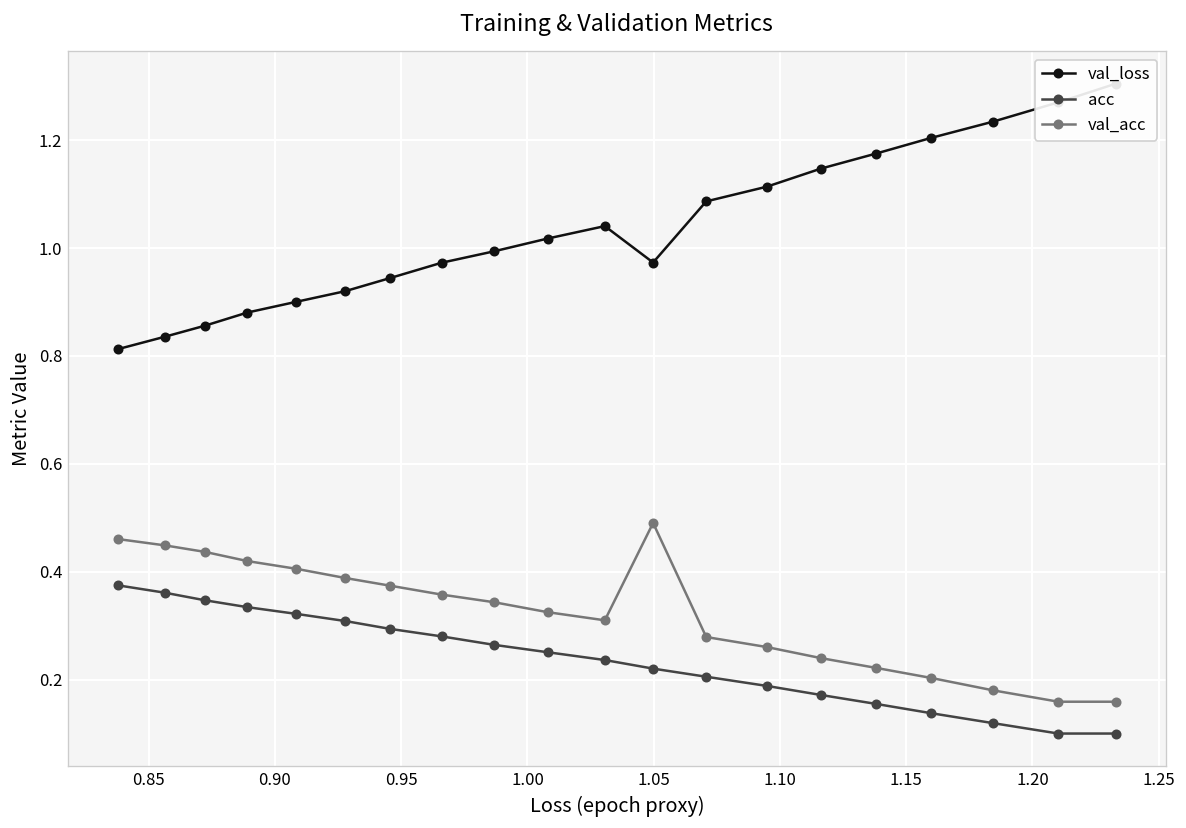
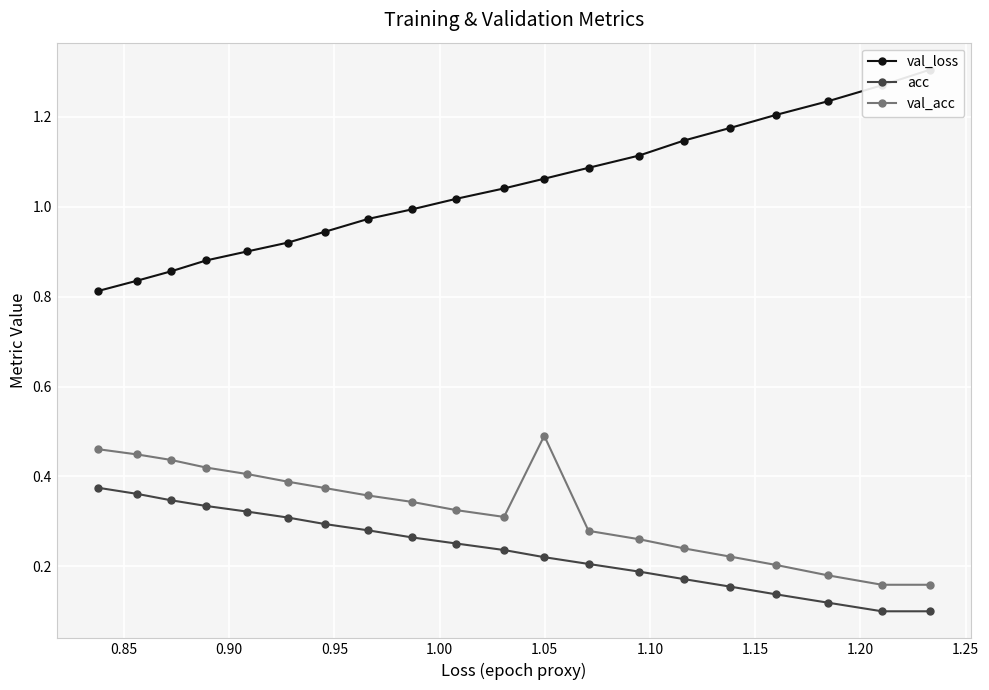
val_loss, 1.05: 0.97 -> 1.06
